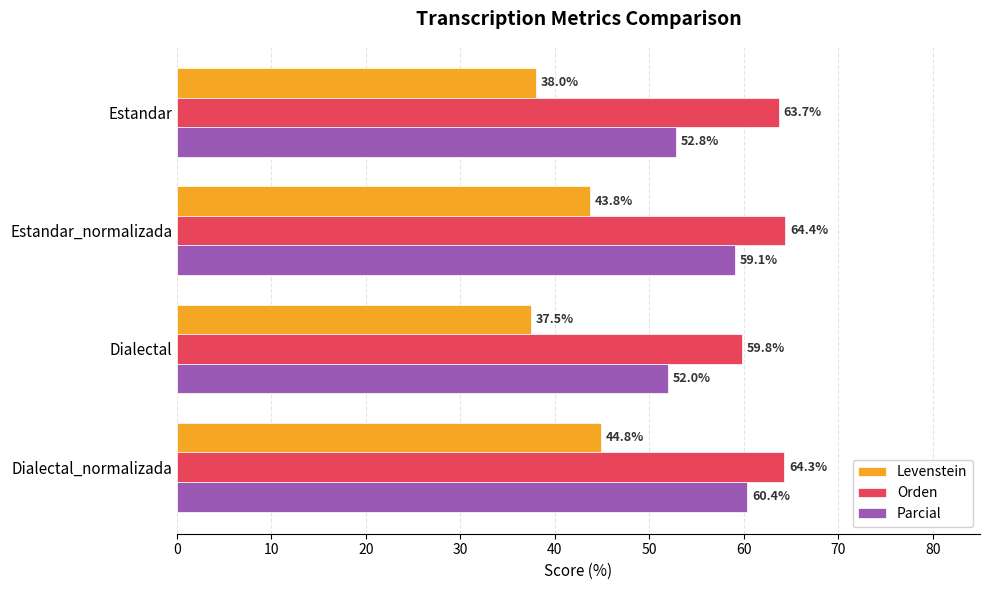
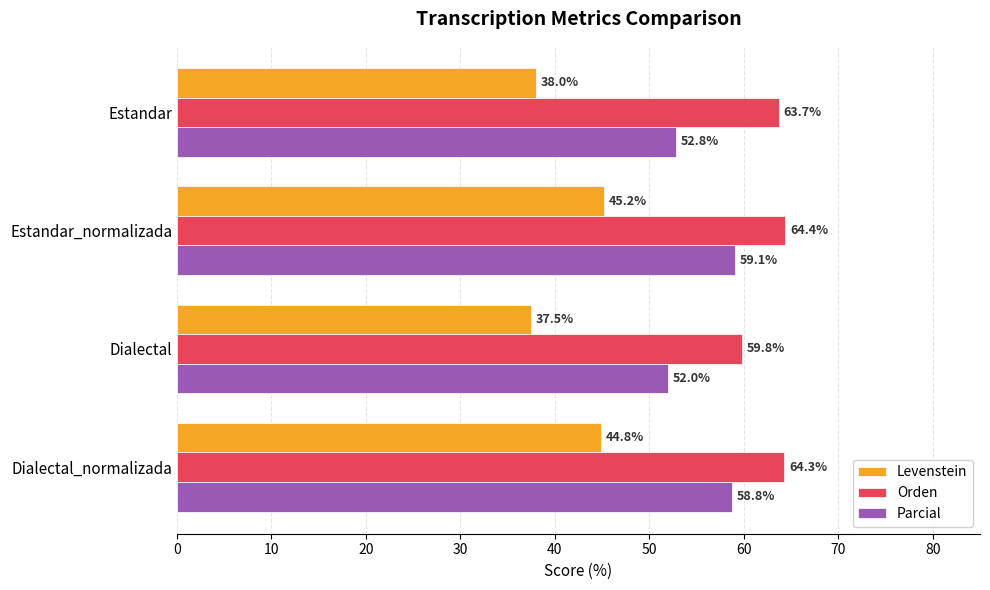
Levenstein, Estandar_normalizada: 43.8% -> 45.2%
Parcial, Dialectal_normalizada: 60.4% -> 58.8%
